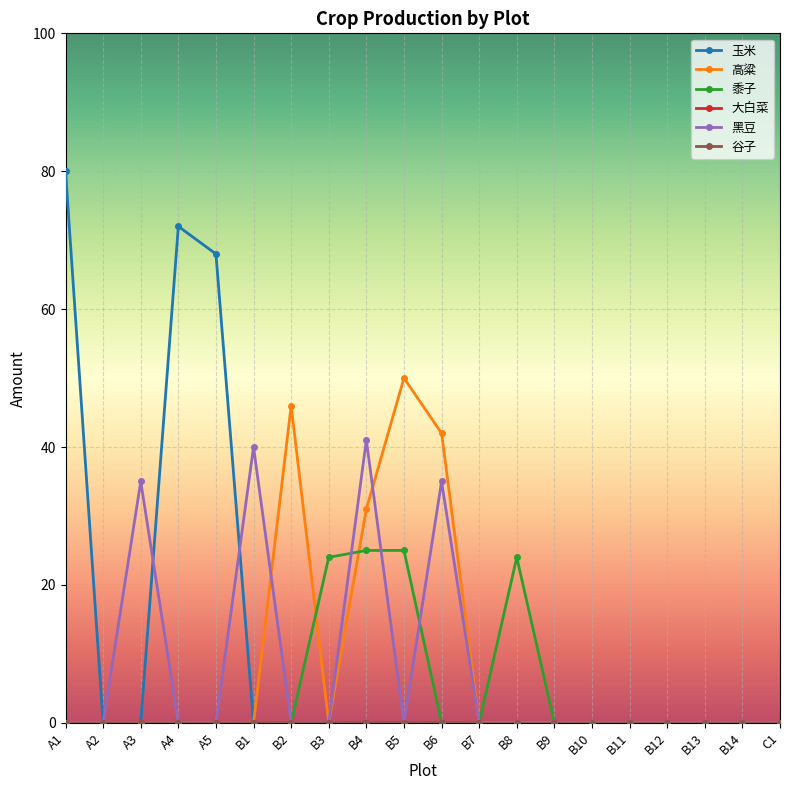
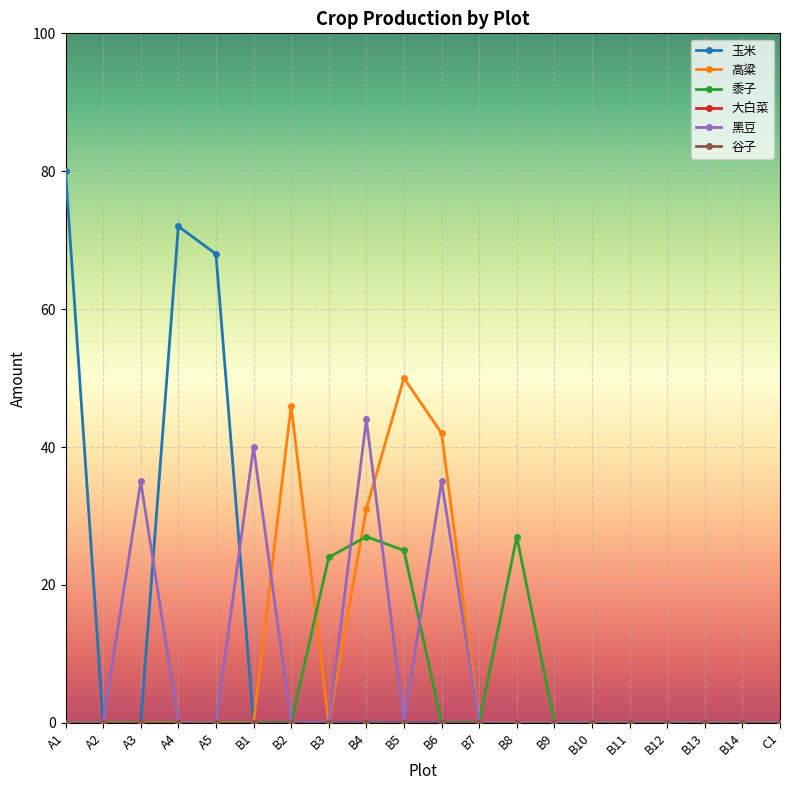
黍子, B4: 25 -> 27
黑豆, B4: 41 -> 44
黍子, B8: 24 -> 27
